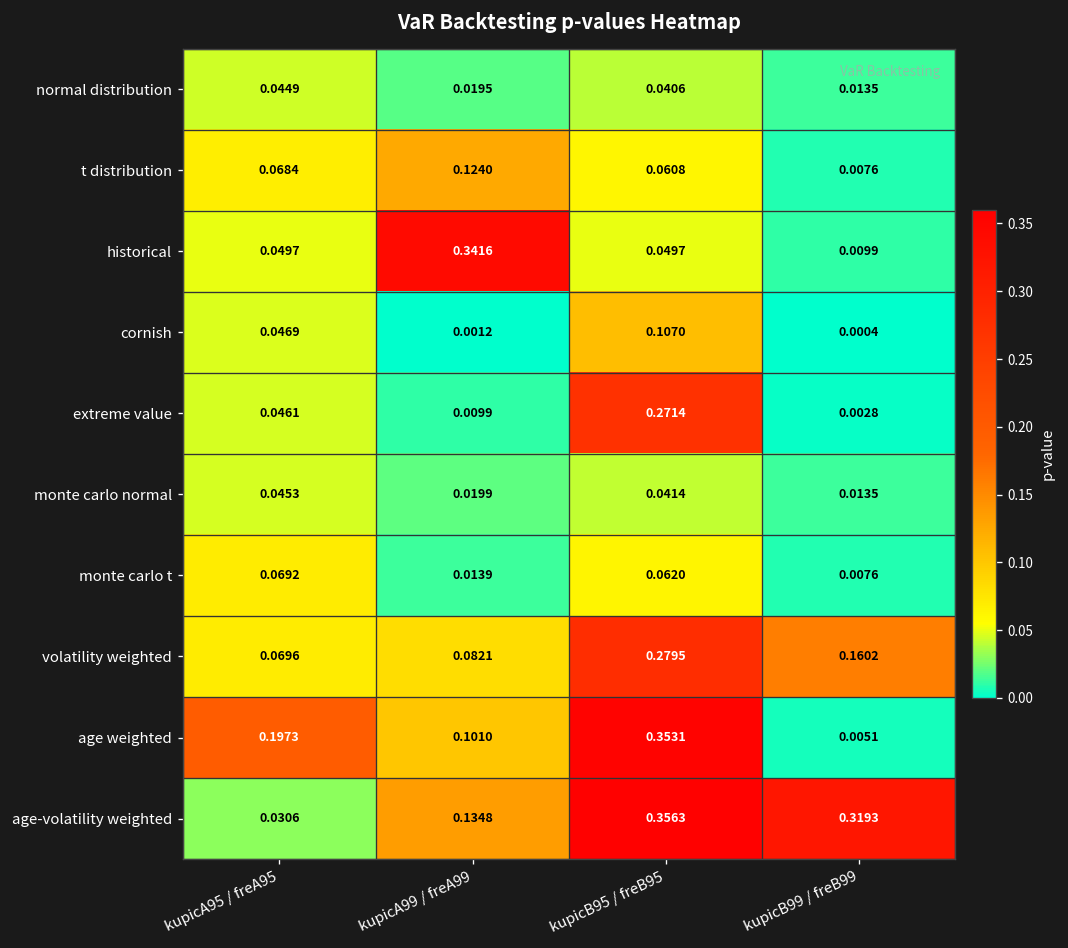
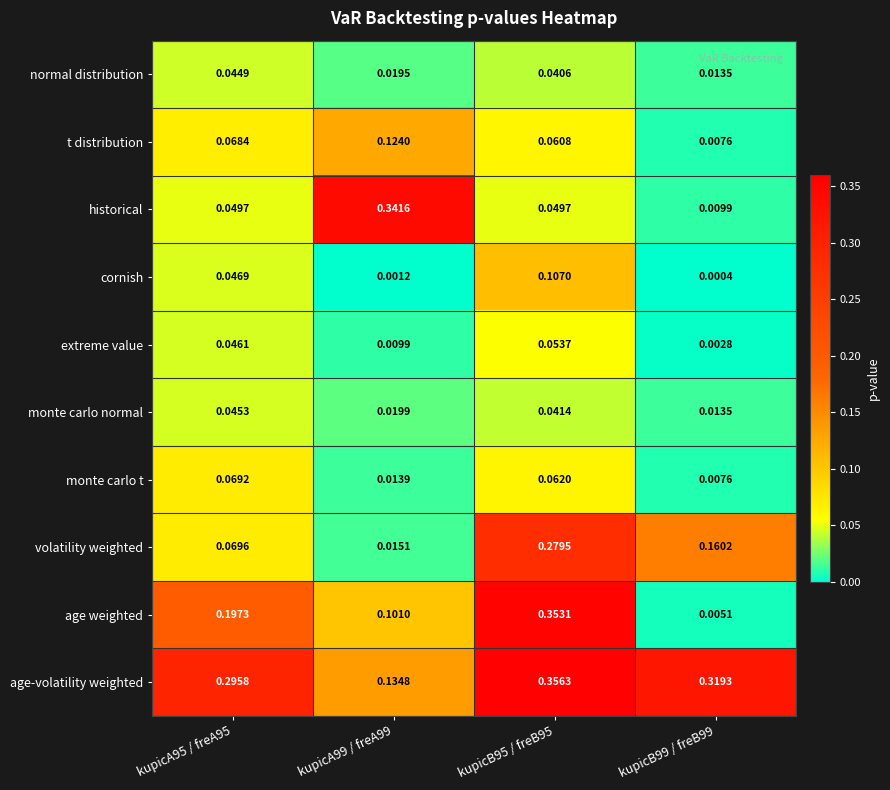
extreme value, kupicB95 / freB95: 0.2714 -> 0.0537
volatility weighted, kupicA99 / freA99: 0.0821 -> 0.0151
age-volatility weighted, kupicA95 / freA95: 0.0306 -> 0.2958
